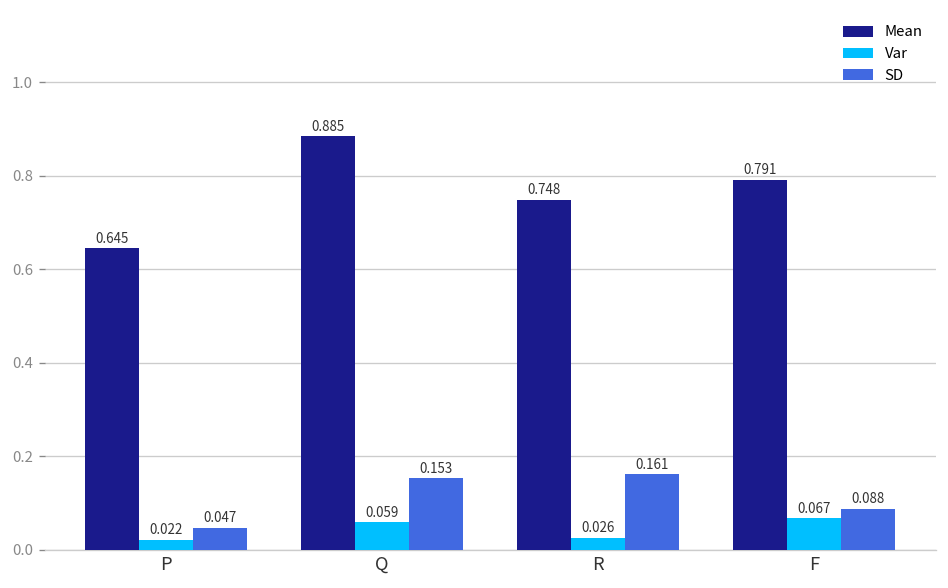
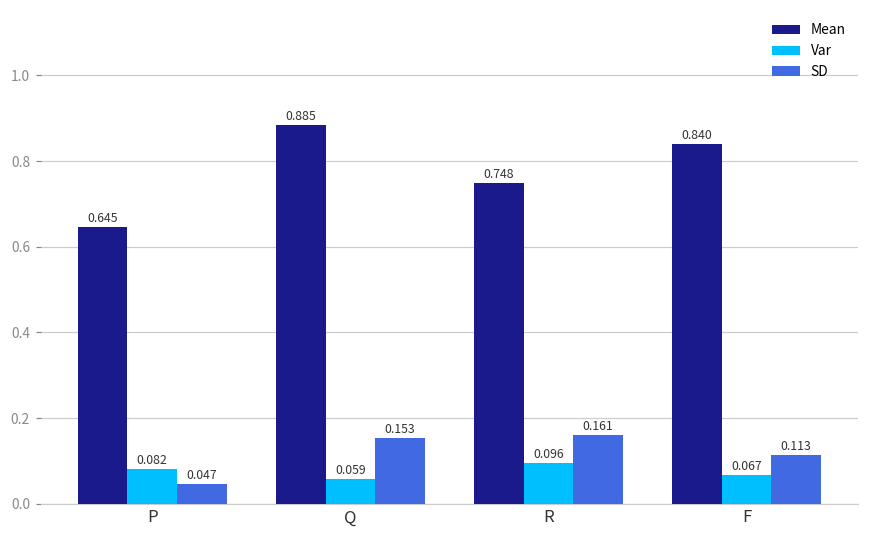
Var, P: 0.022 -> 0.082
Var, R: 0.026 -> 0.096
Mean, F: 0.791 -> 0.840
SD, F: 0.088 -> 0.113
